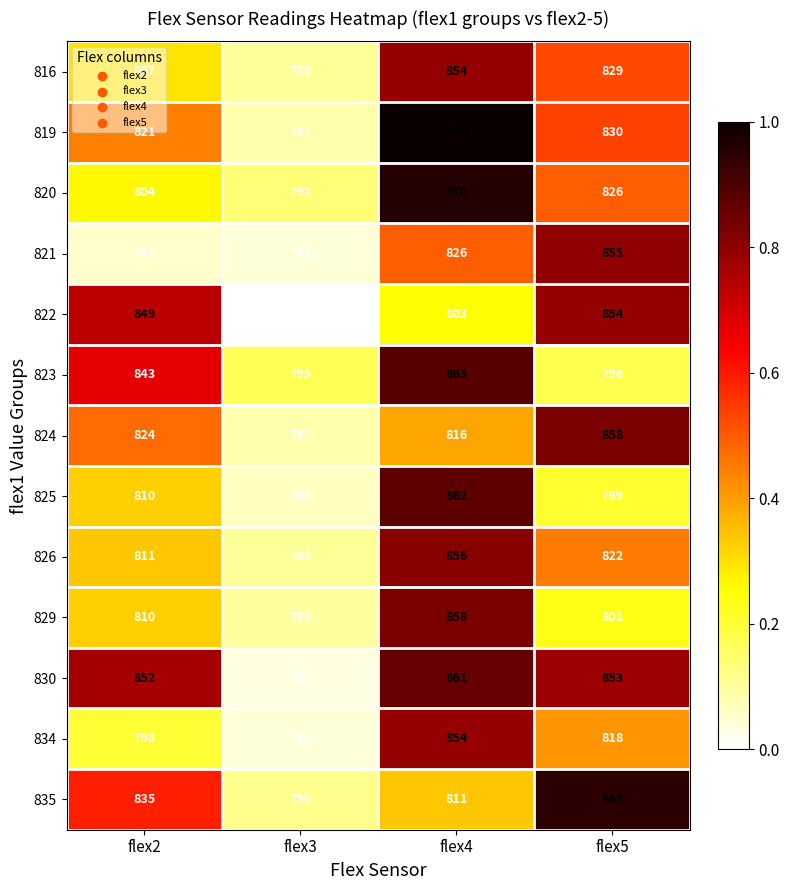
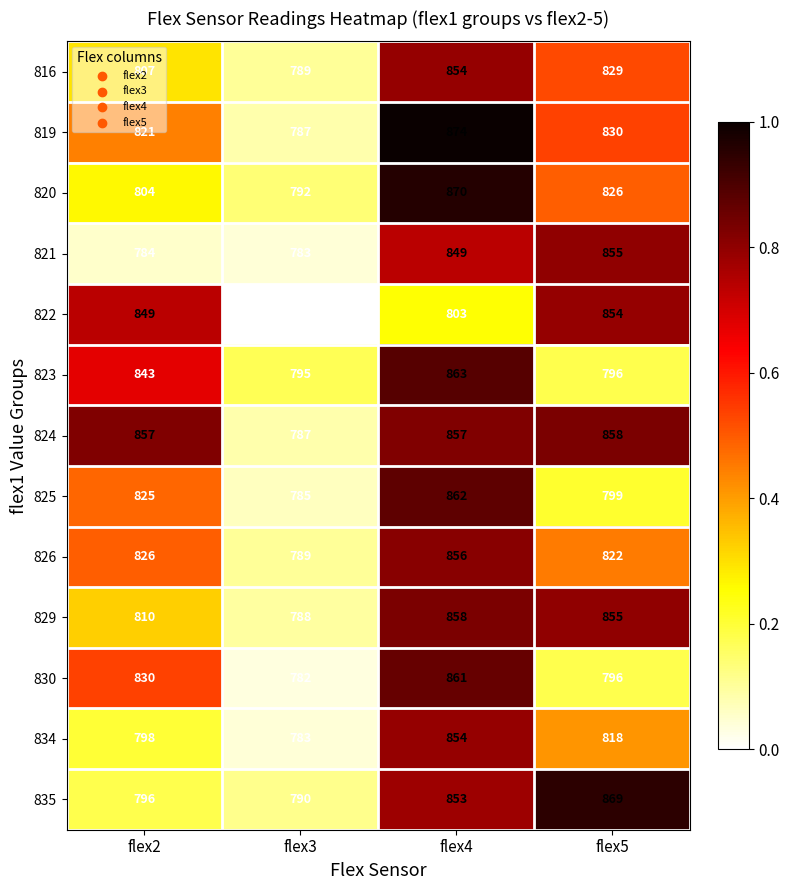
821, flex4: 826 -> 849
824, flex2: 824 -> 857
824, flex4: 816 -> 857
825, flex2: 810 -> 825
826, flex2: 811 -> 826
829, flex5: 801 -> 855
830, flex2: 852 -> 830
830, flex5: 853 -> 796
835, flex2: 835 -> 796
835, flex4: 811 -> 853
